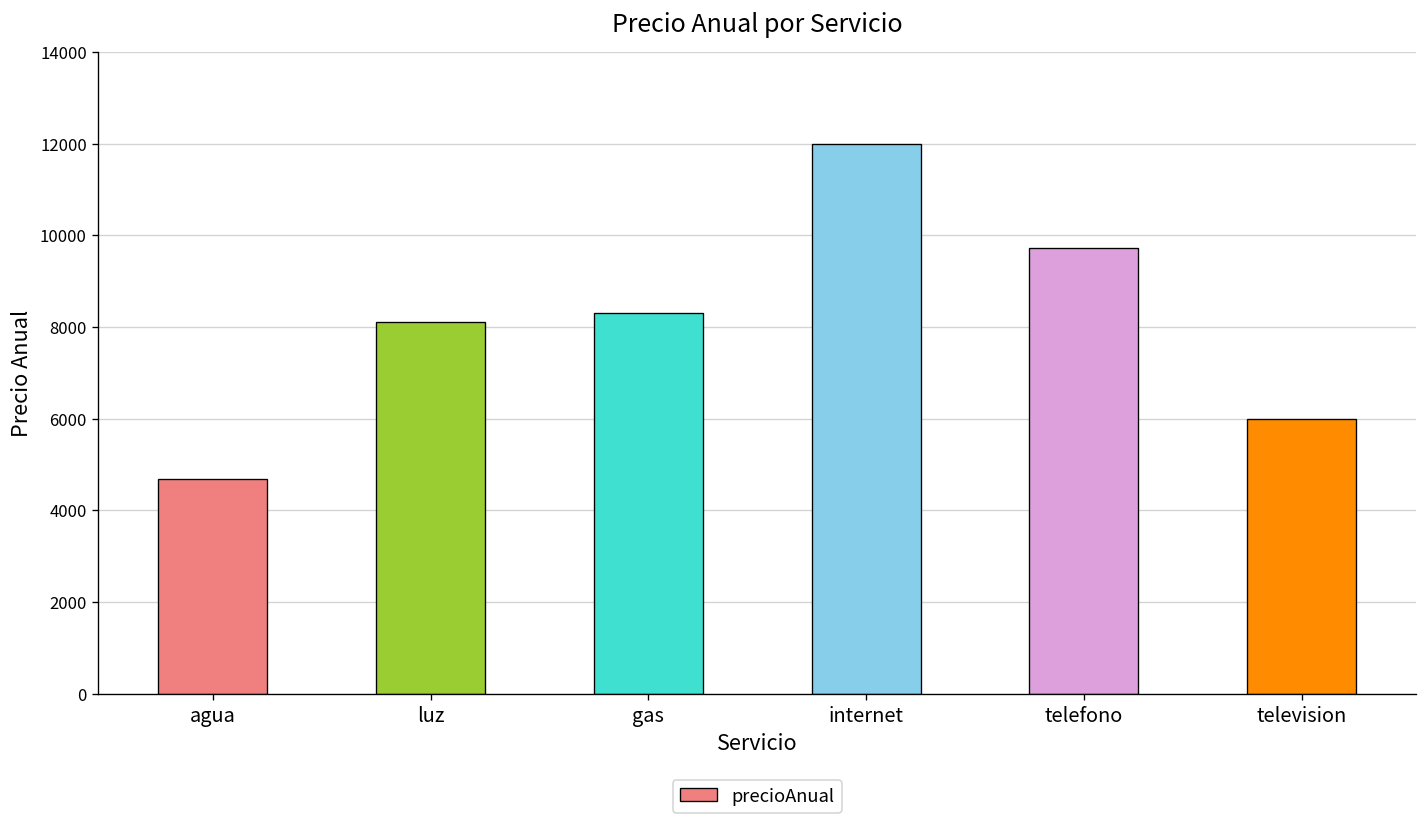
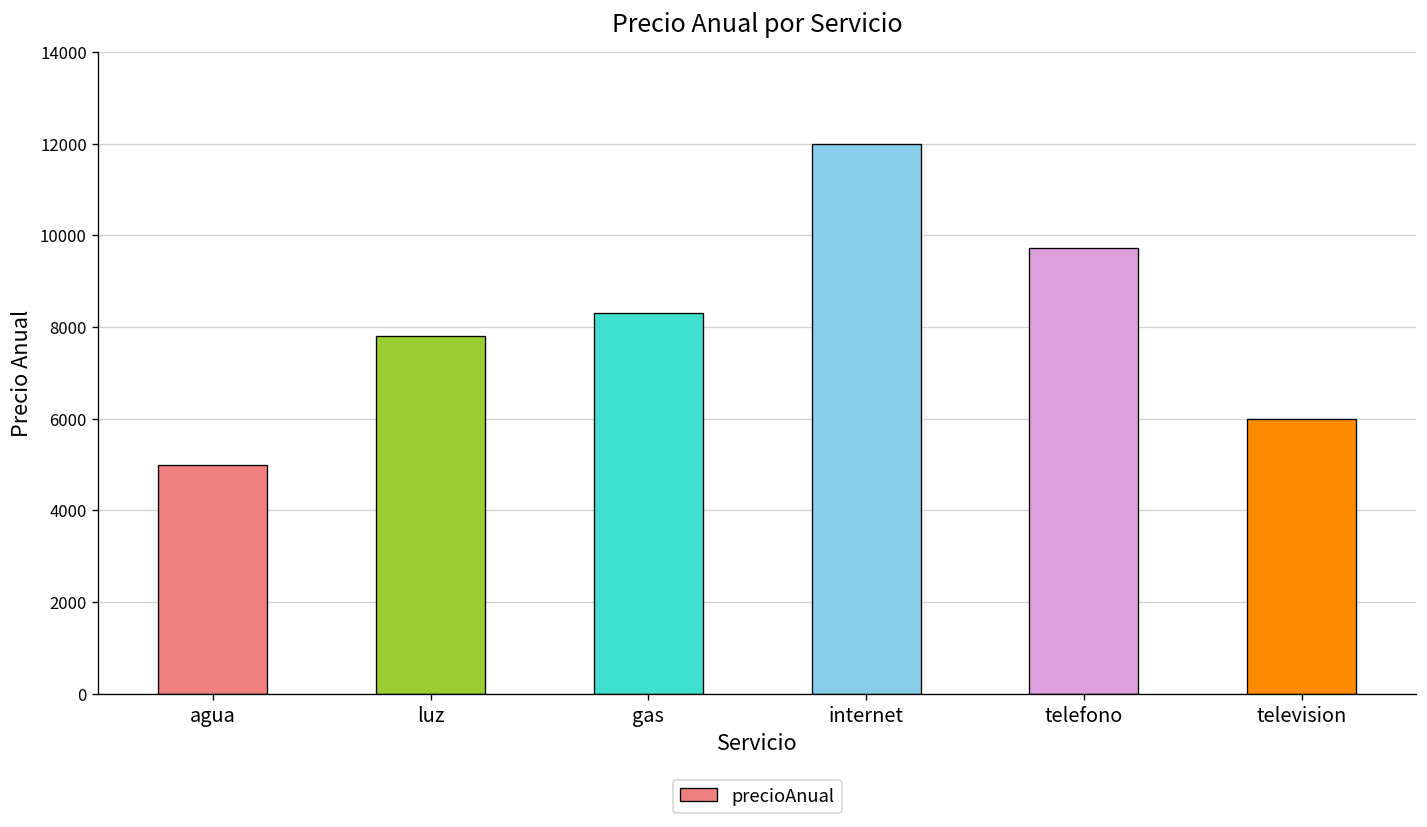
agua: 4700 -> 5000
luz: 8100 -> 7800
